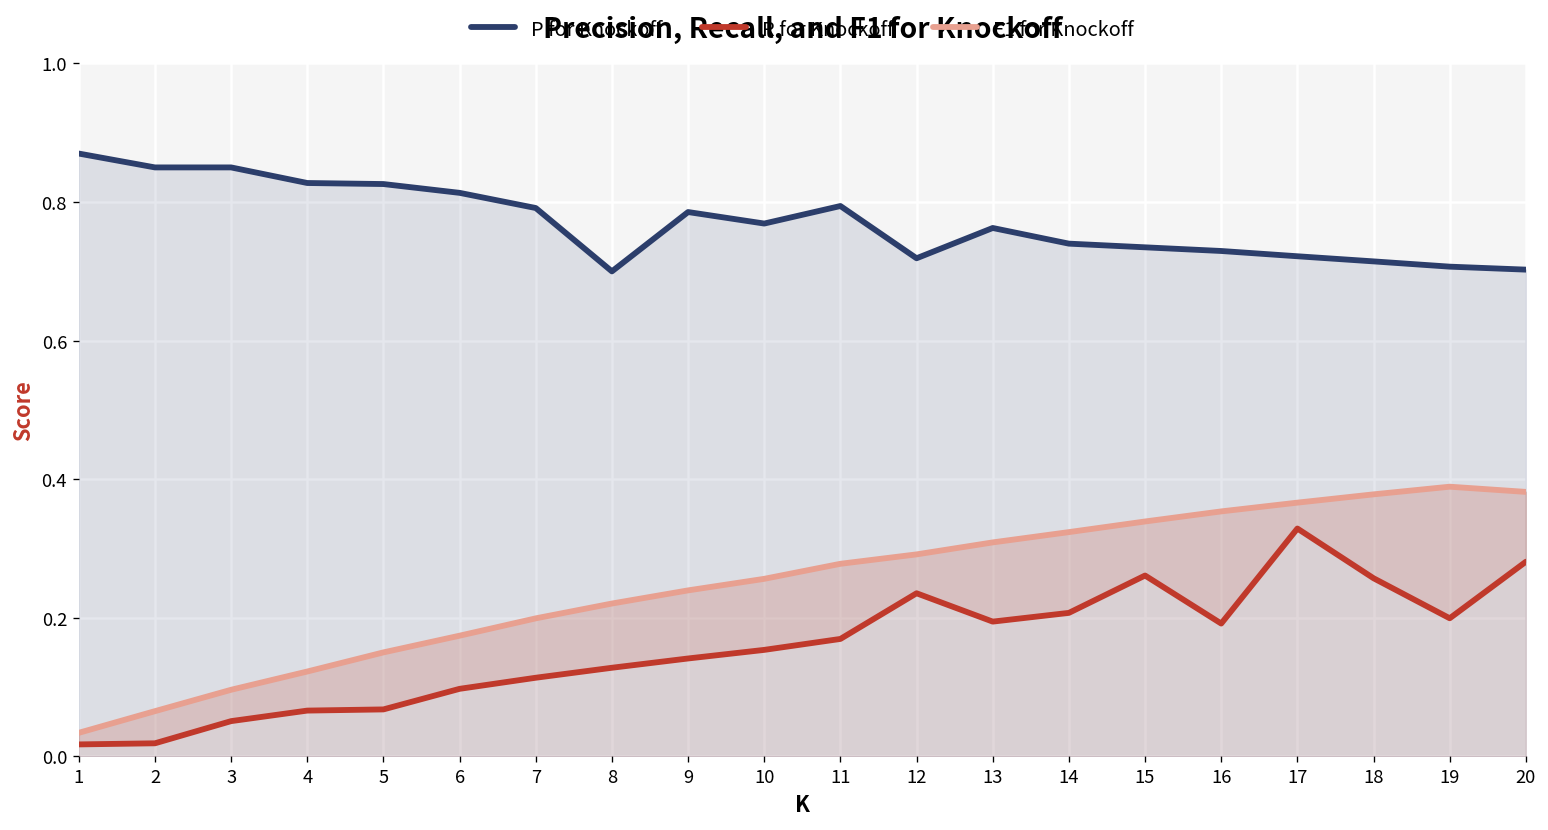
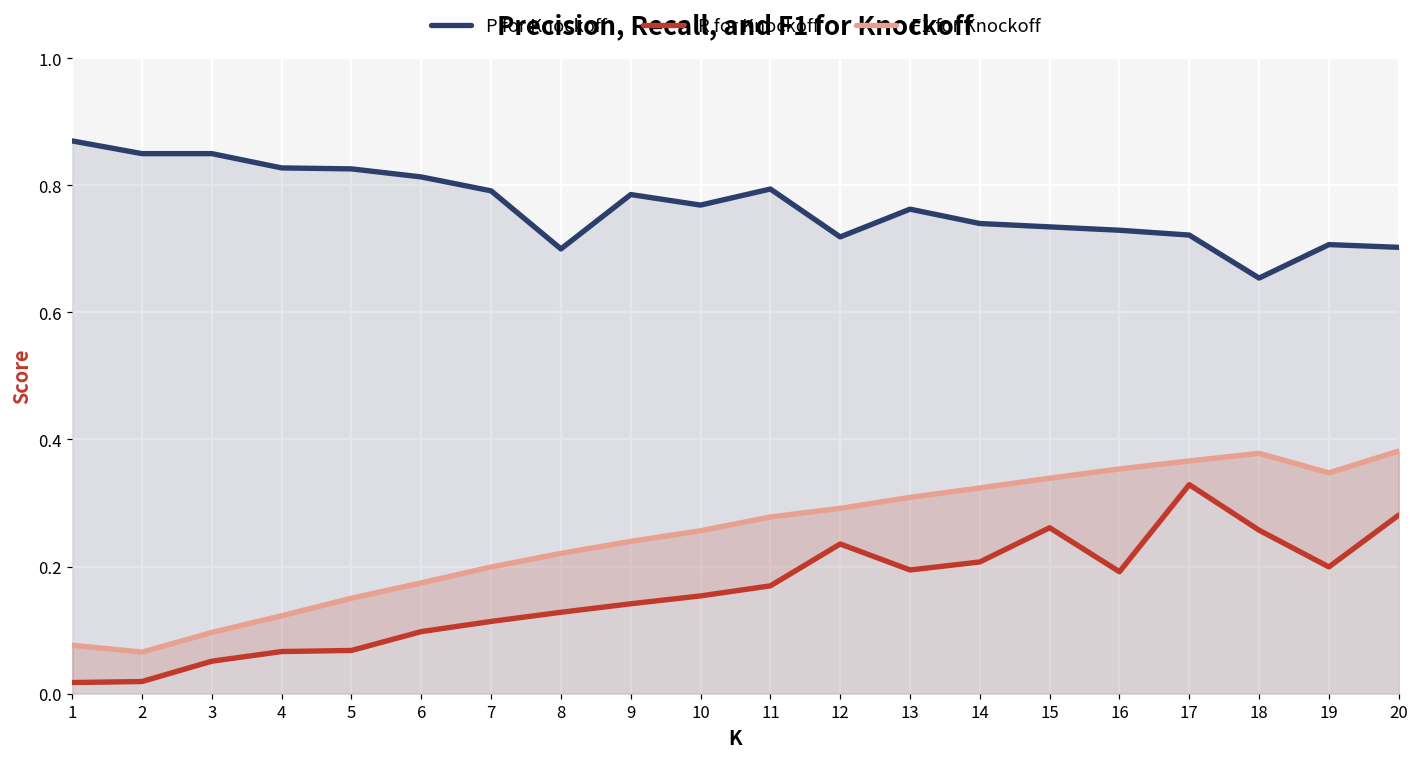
F1 for Knockoff, 1: 0.03 -> 0.08
P for Knockoff, 18: 0.71 -> 0.65
F1 for Knockoff, 19: 0.39 -> 0.35
